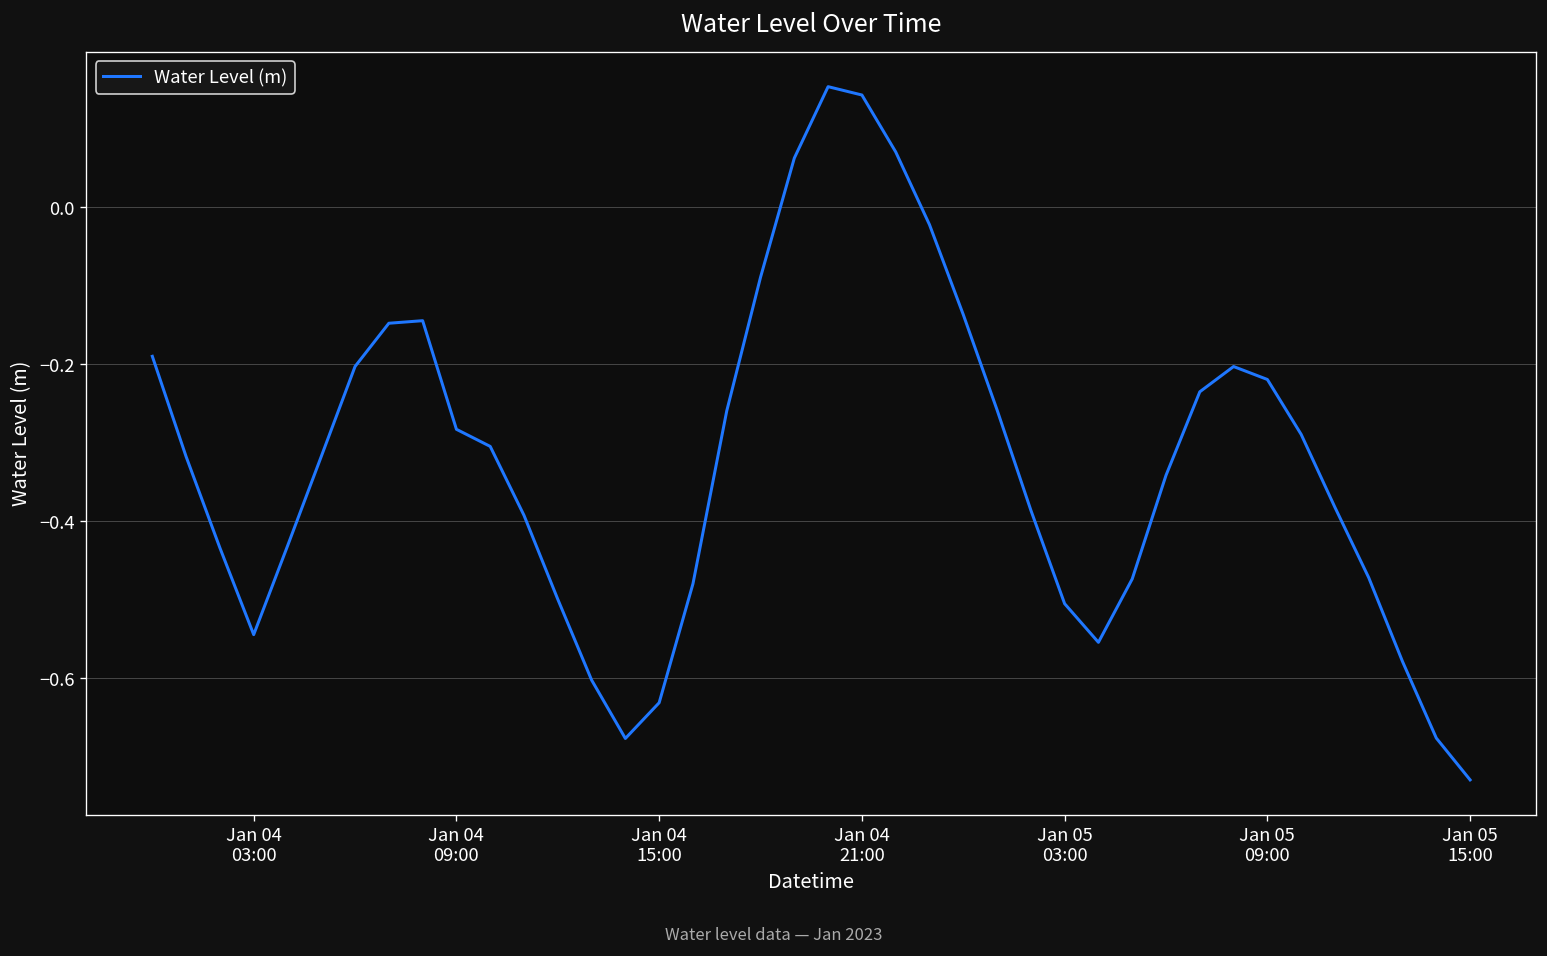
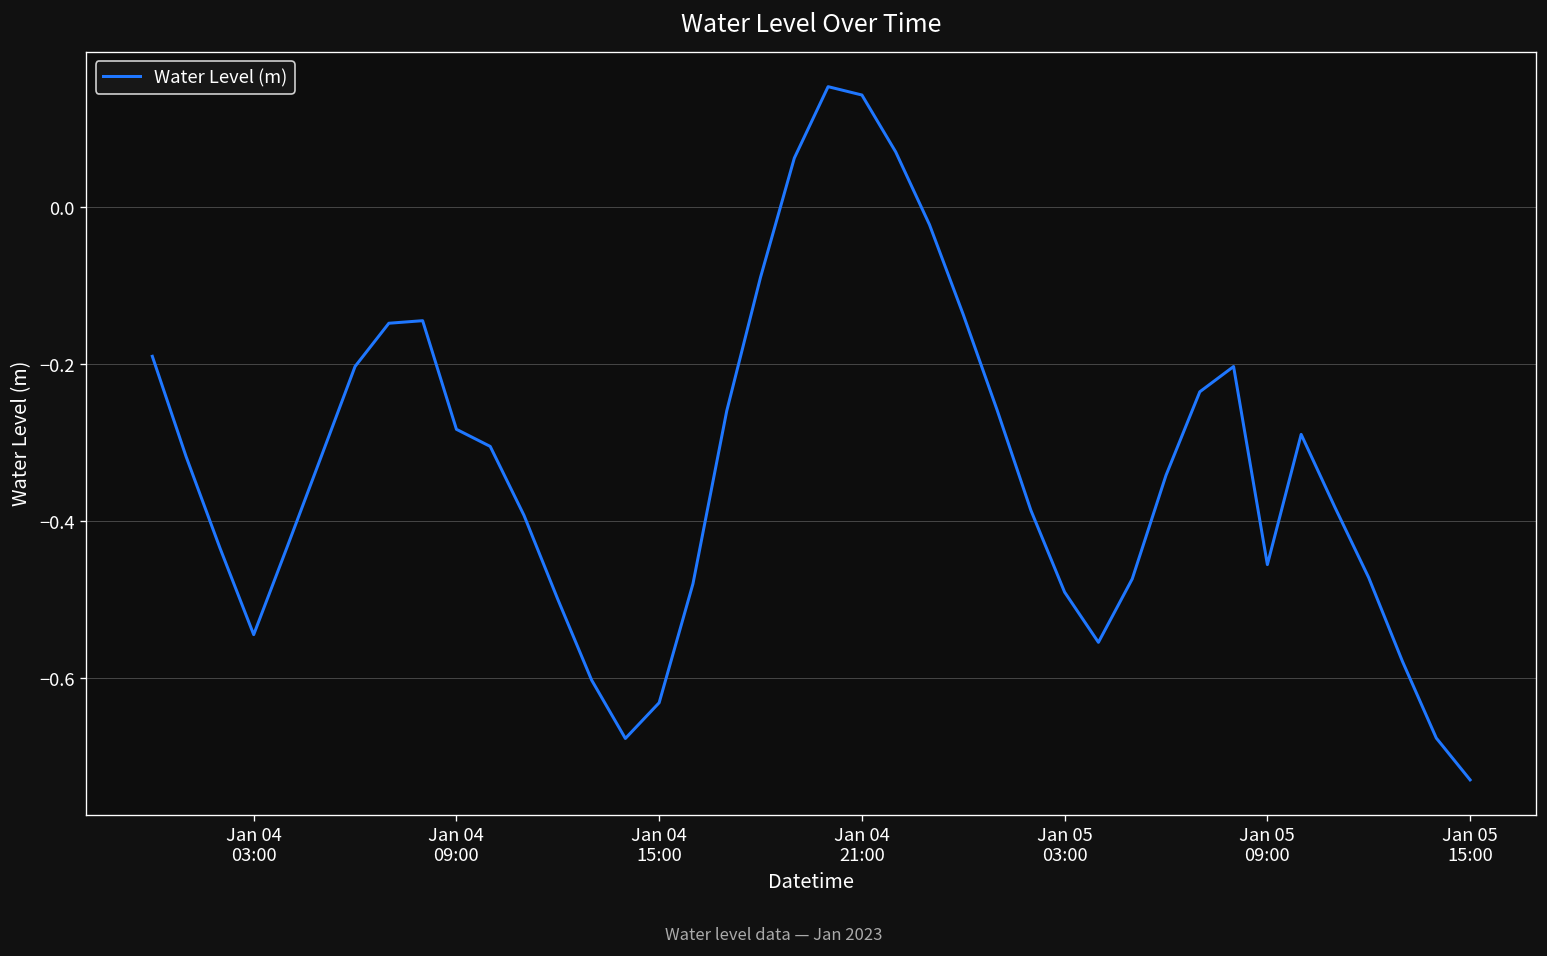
Jan 05 03:00: -0.50 -> -0.49
Jan 05 09:00: -0.22 -> -0.46
